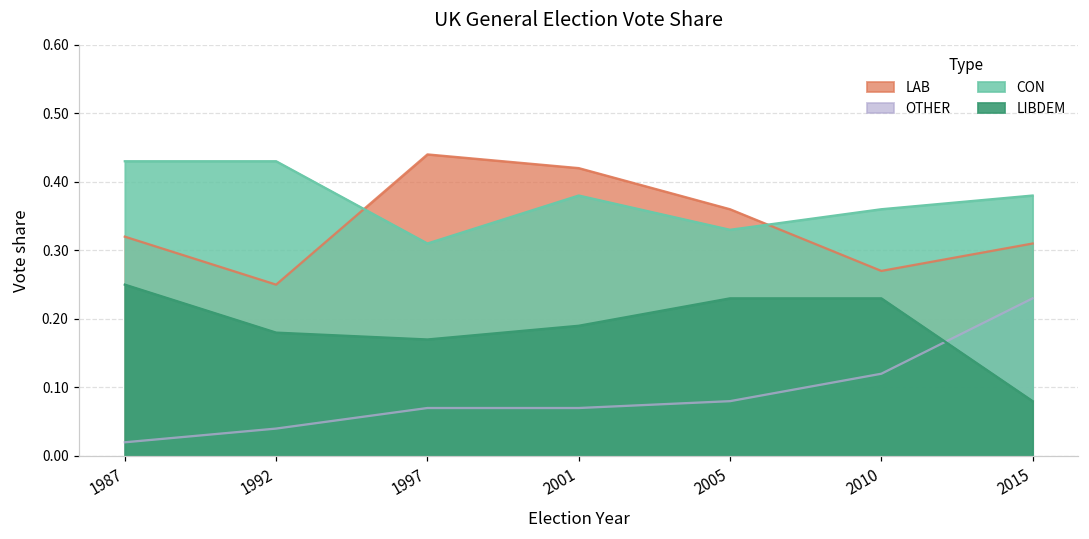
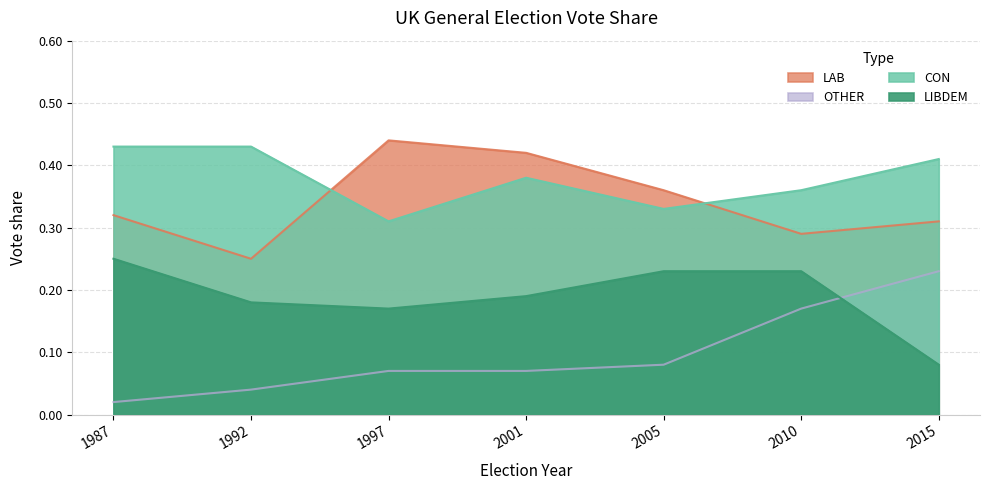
LAB, 2010: 0.27 -> 0.29
OTHER, 2010: 0.12 -> 0.17
CON, 2015: 0.38 -> 0.41
